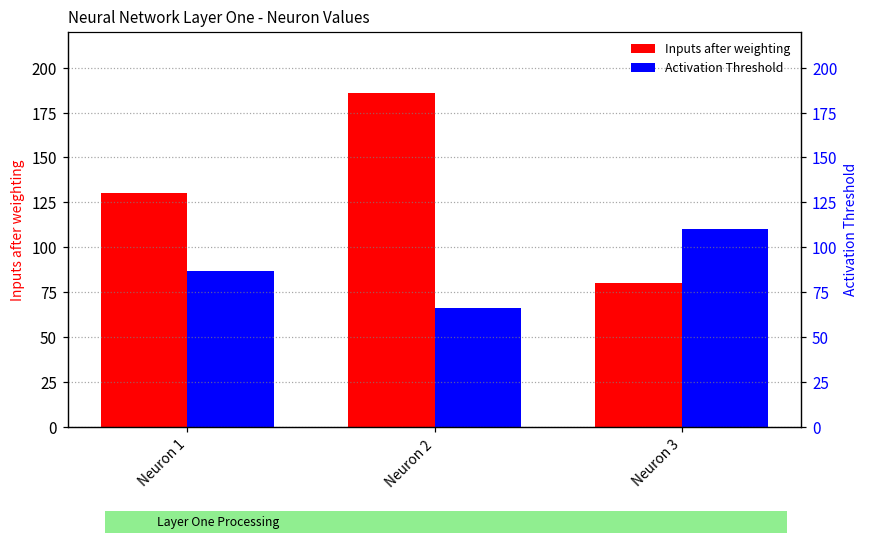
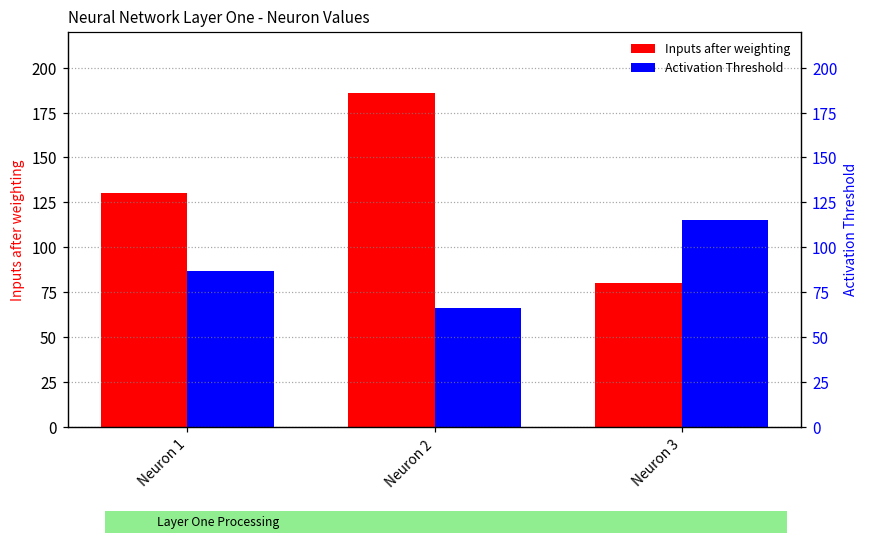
Activation Threshold, Neuron 3: 110 -> 115
